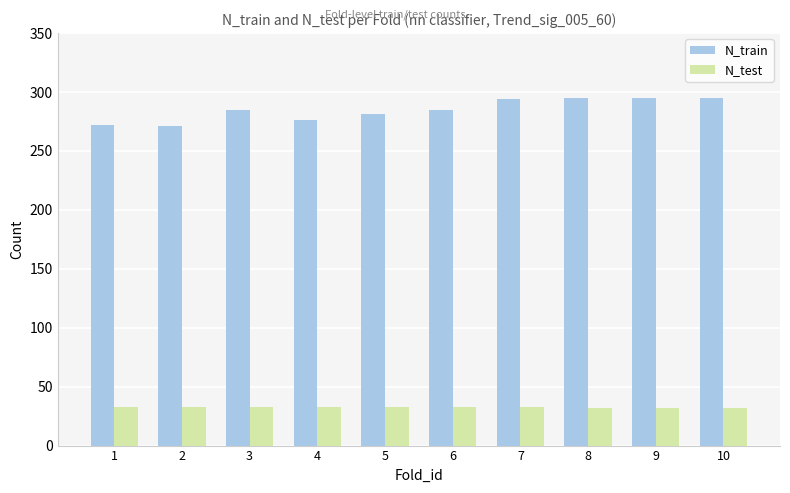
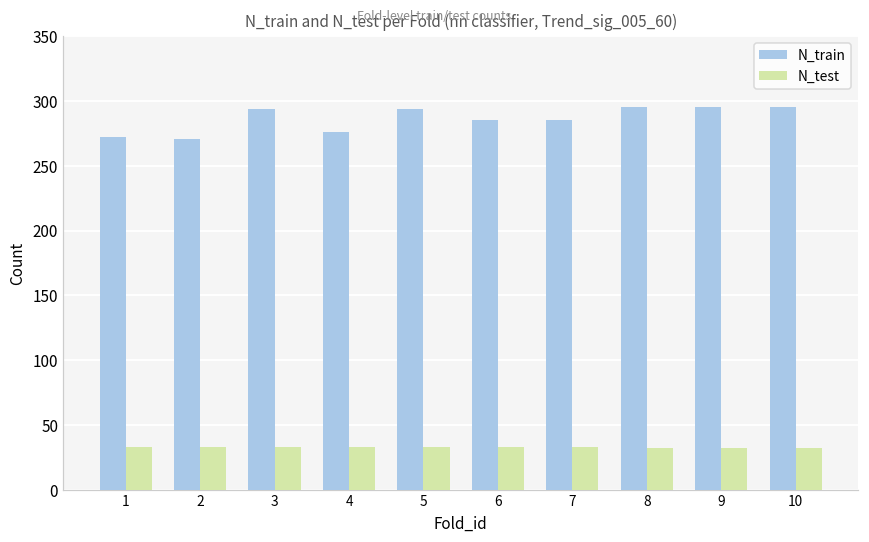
N_train, 3: 285 -> 294
N_train, 5: 281 -> 294
N_train, 7: 294 -> 285
